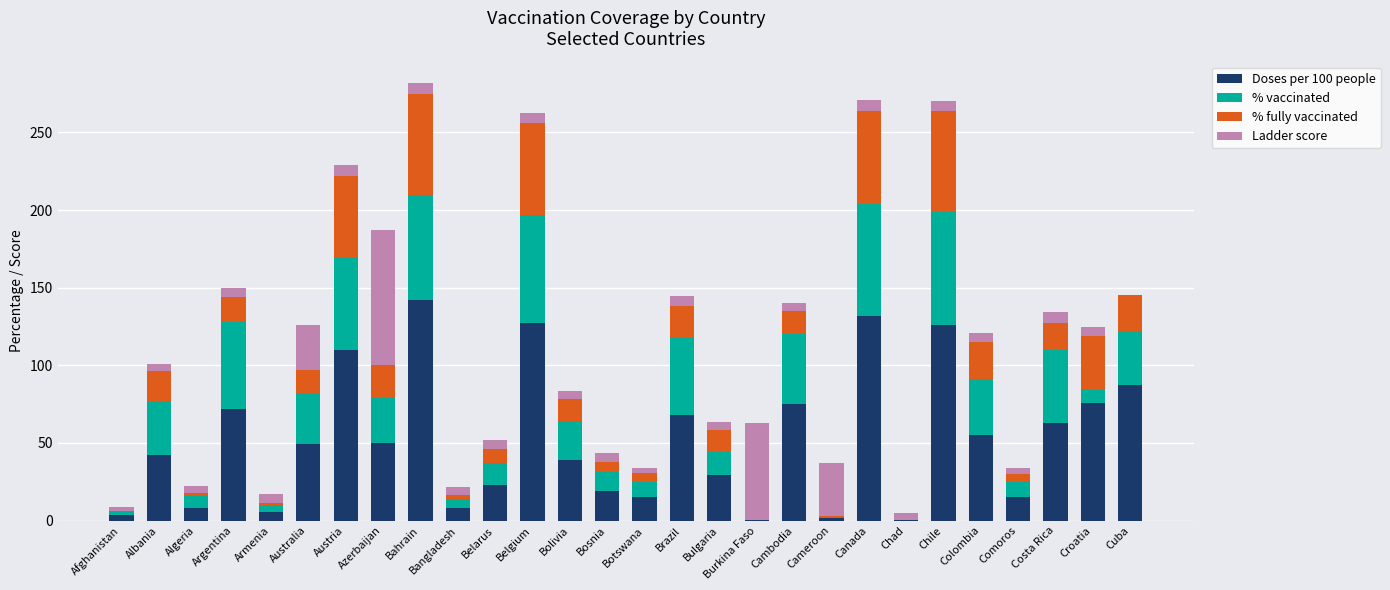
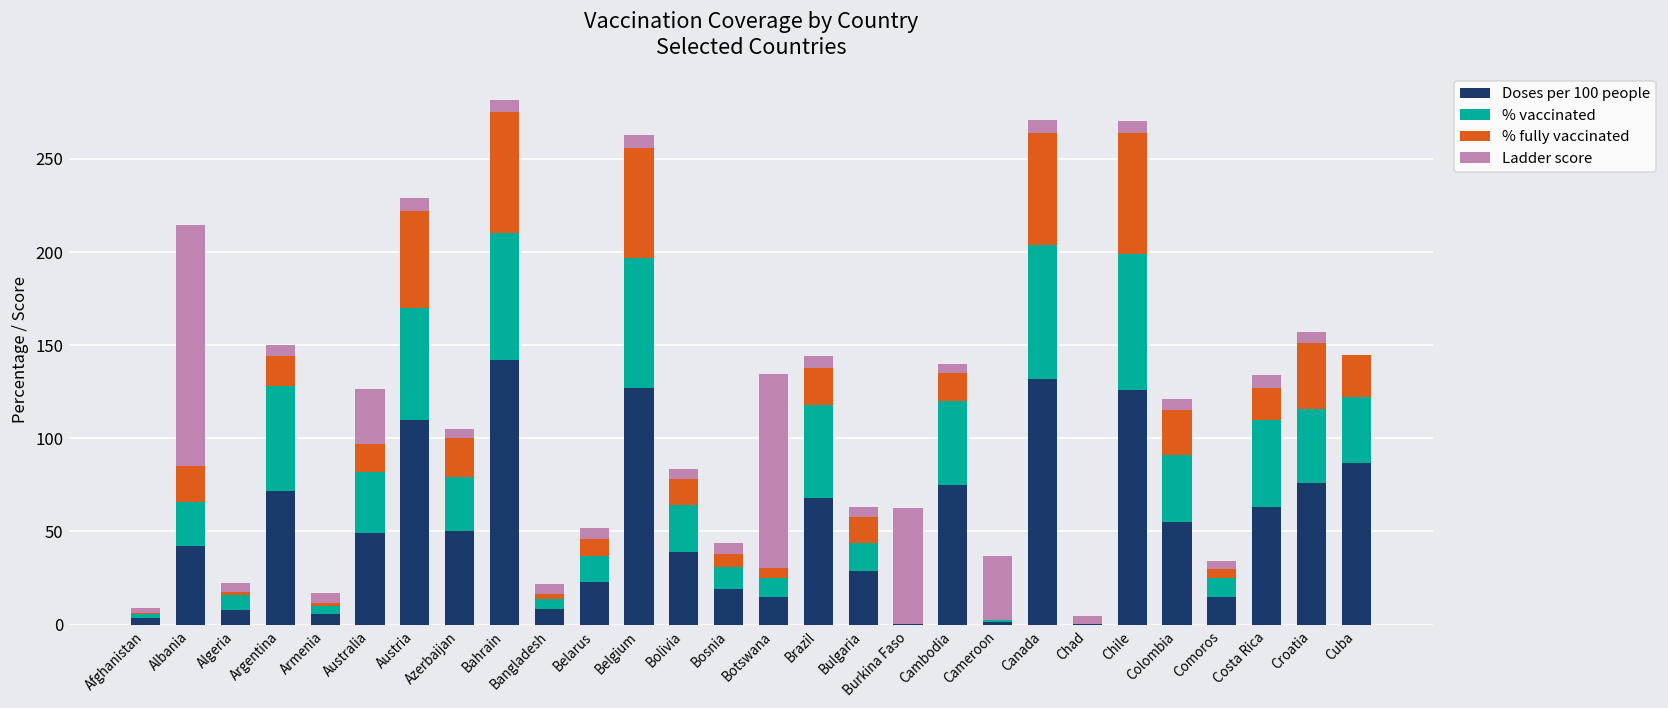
% vaccinated, Albania: 35 -> 24
Ladder score, Albania: 5 -> 130
Ladder score, Azerbaijan: 87 -> 5
Ladder score, Botswana: 3 -> 104
% vaccinated, Croatia: 8 -> 40
